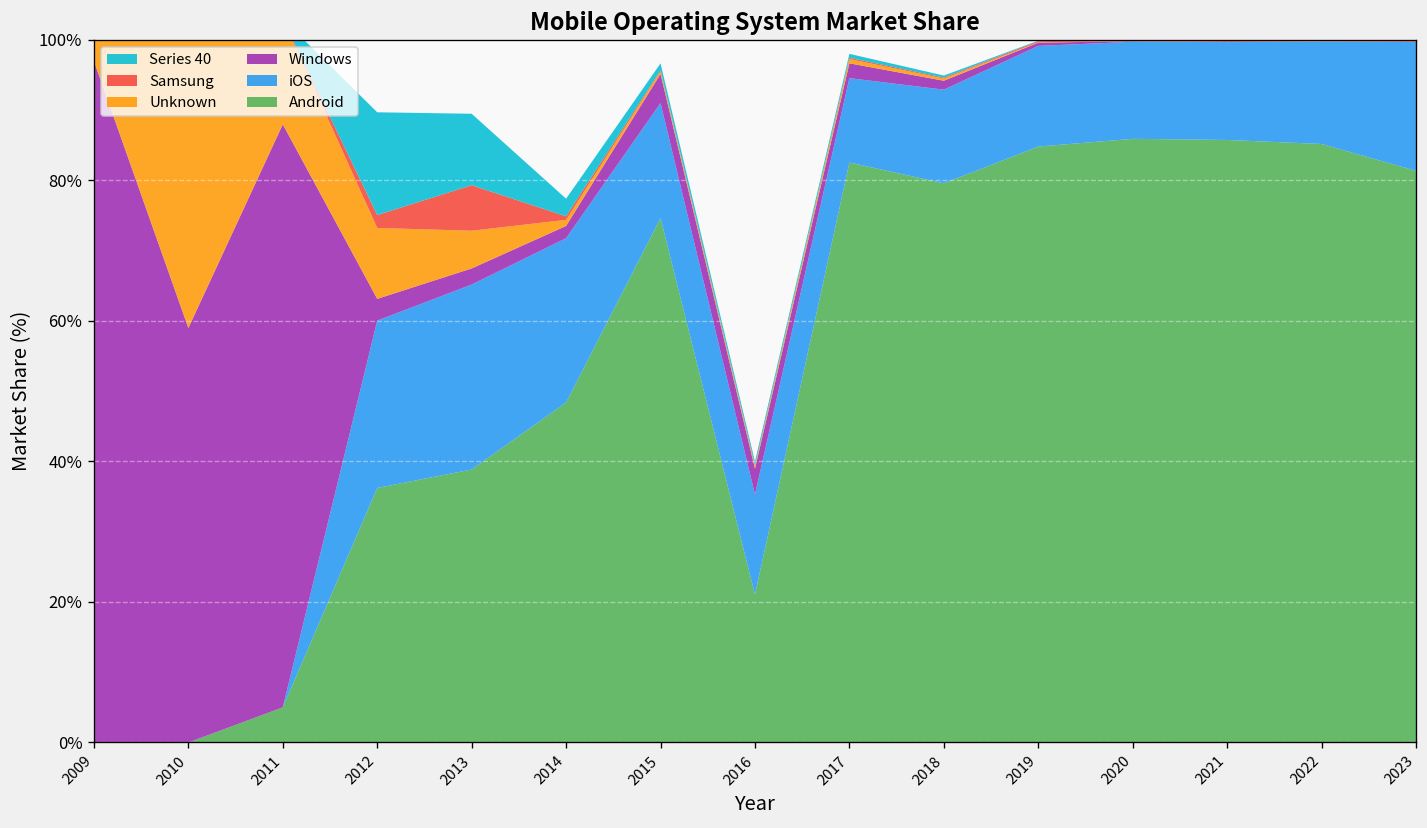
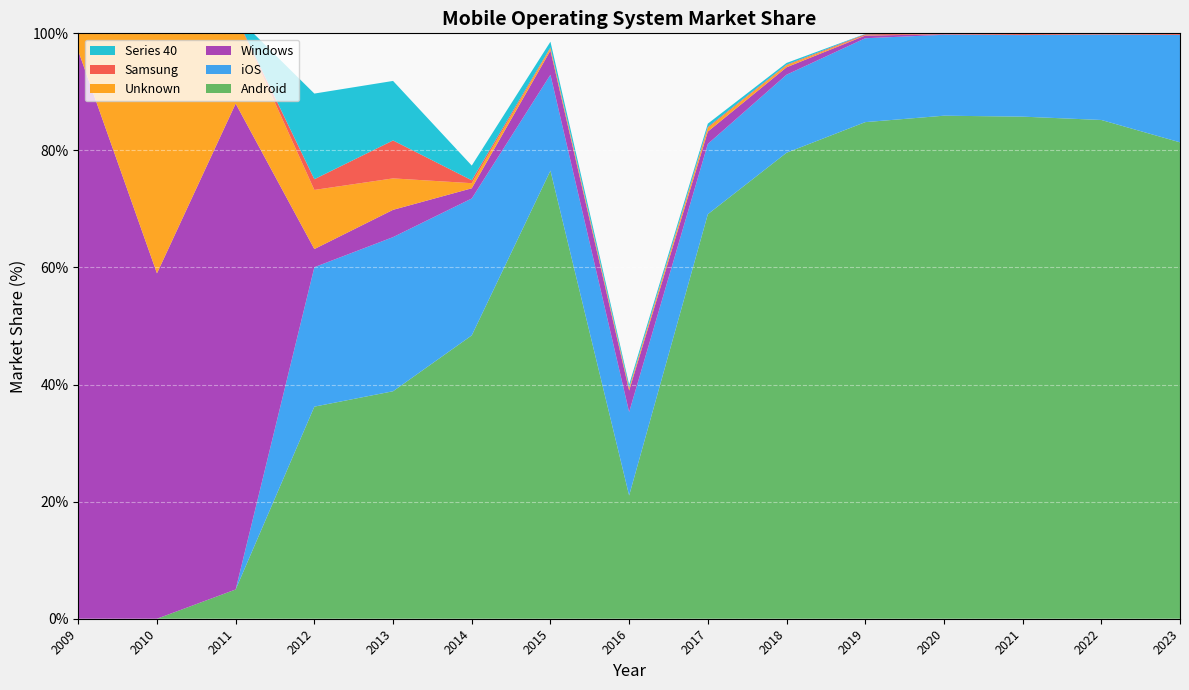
Windows, 2013: 2% -> 5%
Android, 2015: 75% -> 77%
Android, 2017: 83% -> 69%
